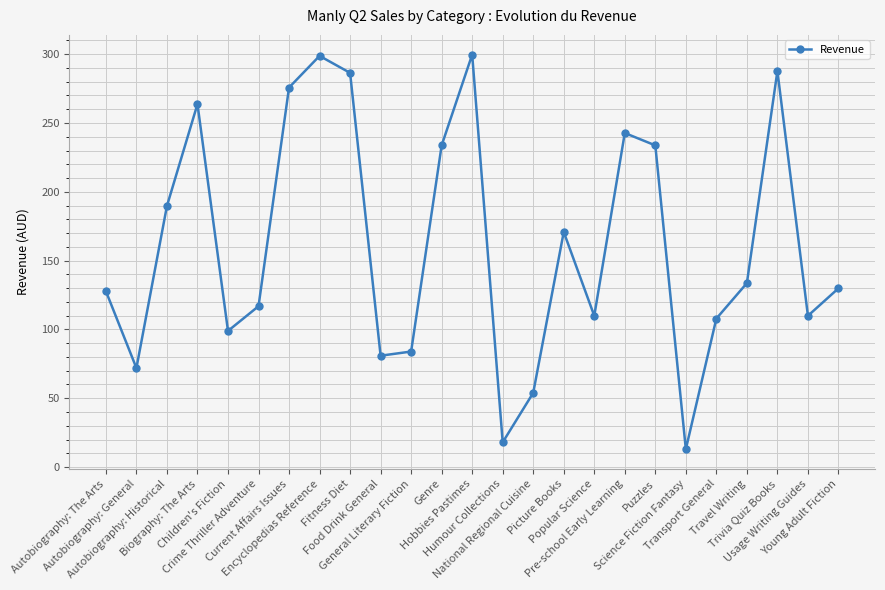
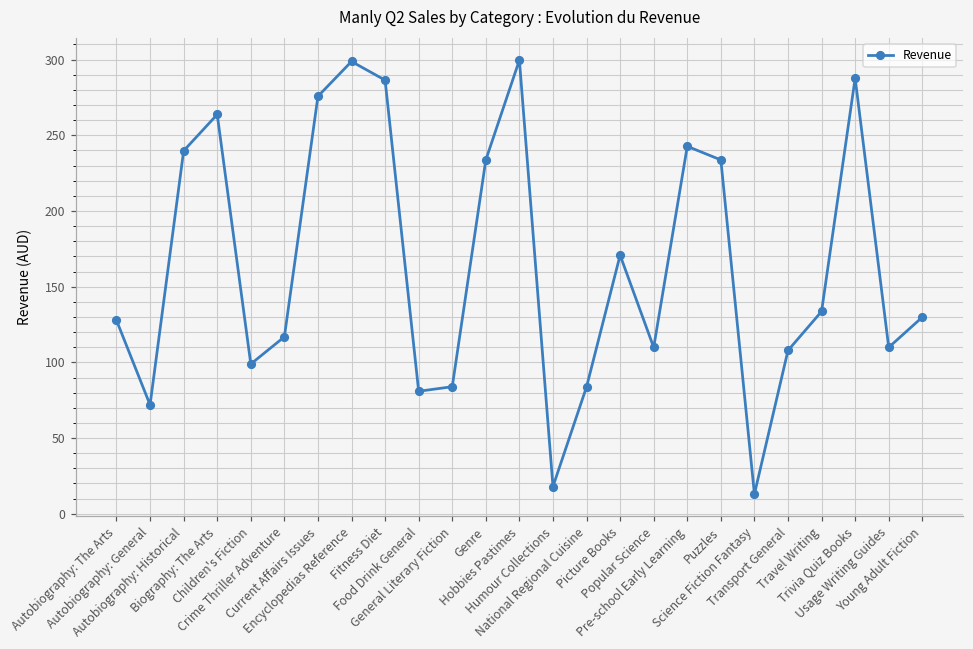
Autobiography: Historical: 190 -> 240
National Regional Cuisine: 54 -> 84
